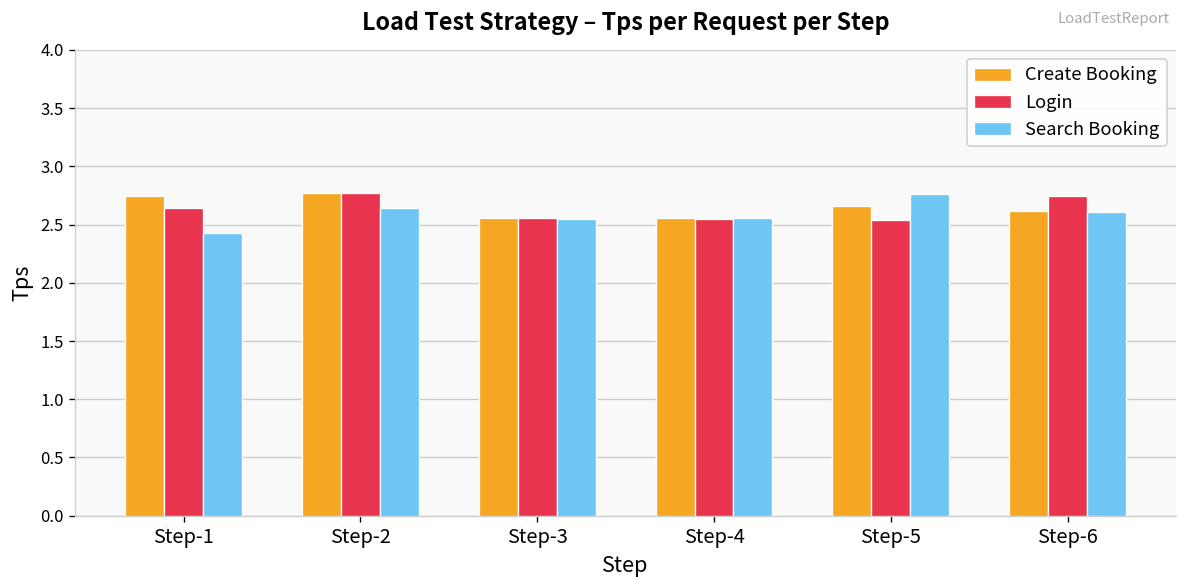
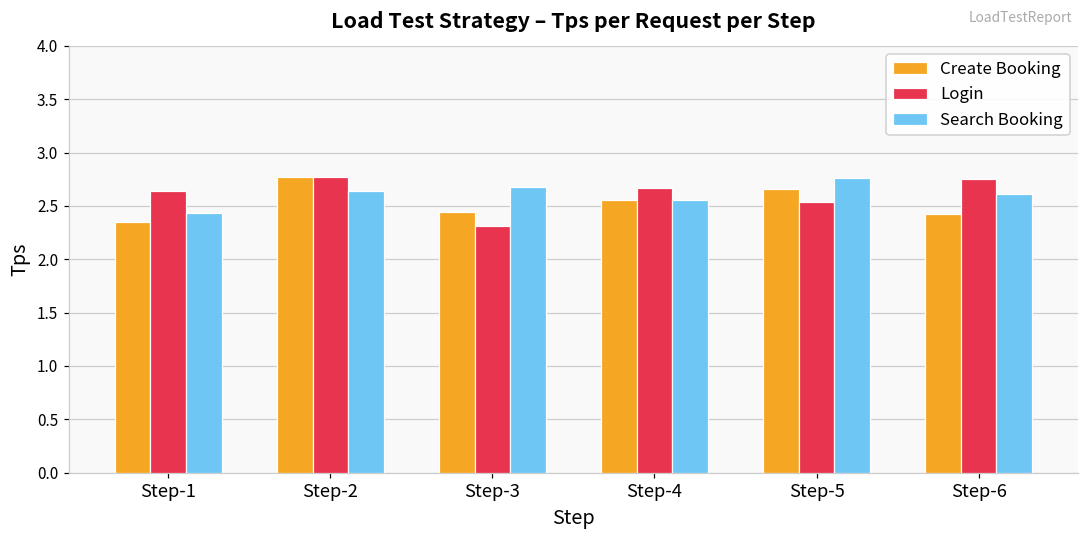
Create Booking, Step-1: 2.8 -> 2.4
Create Booking, Step-3: 2.6 -> 2.4
Login, Step-3: 2.6 -> 2.3
Search Booking, Step-3: 2.6 -> 2.7
Login, Step-4: 2.6 -> 2.7
Create Booking, Step-6: 2.6 -> 2.4
